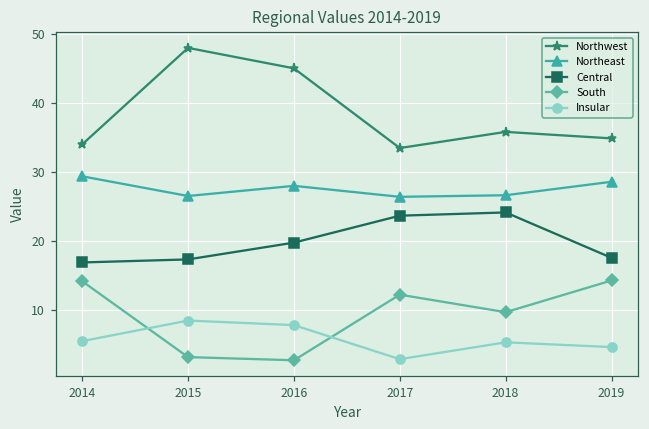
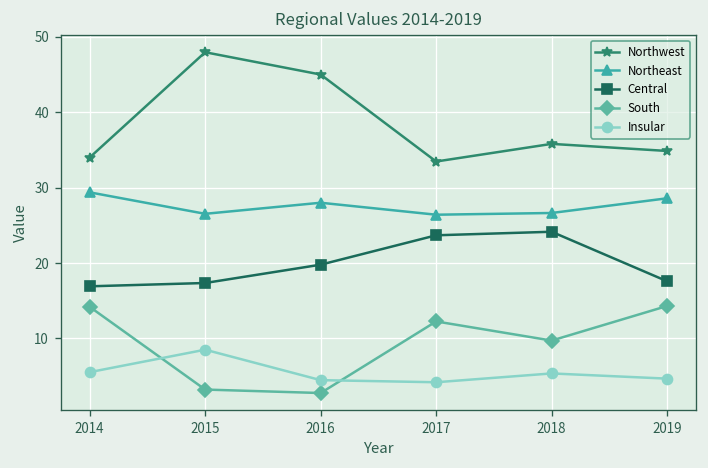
Insular, 2016: 8 -> 4
Insular, 2017: 3 -> 4
